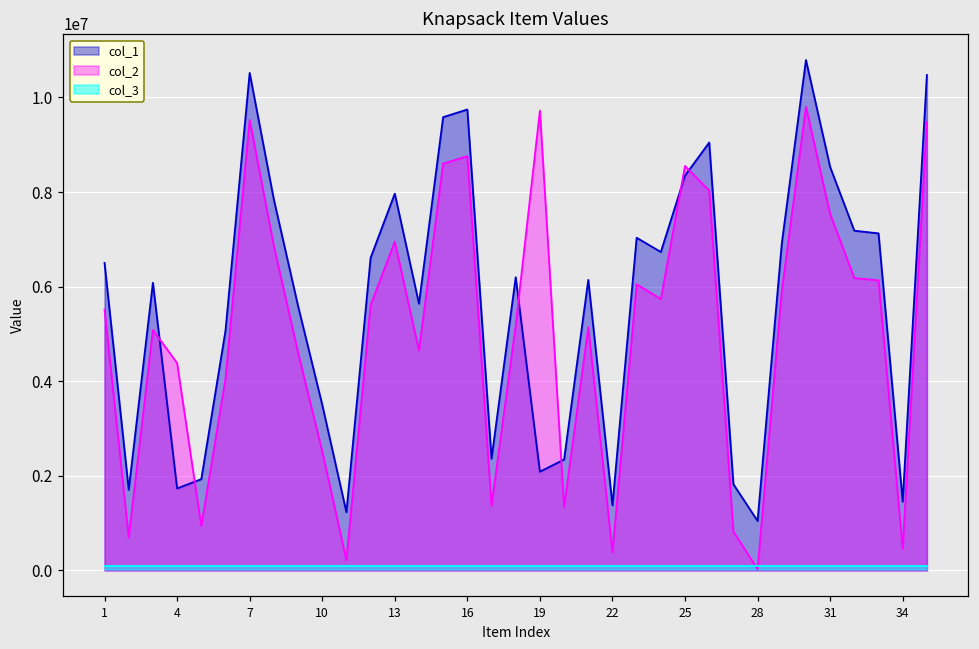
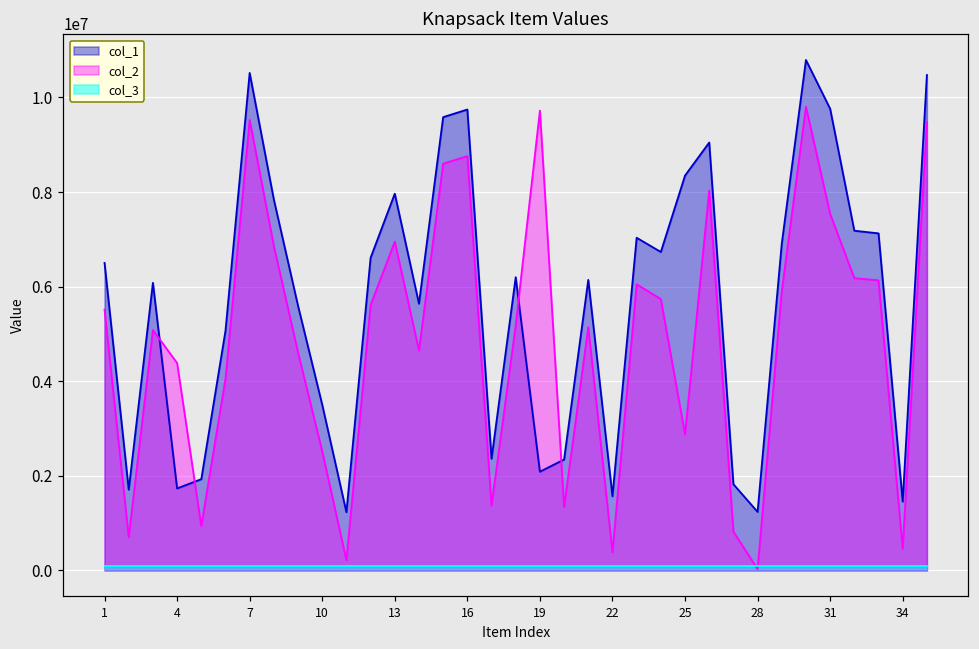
col_1, 22: 1400000 -> 1600000
col_2, 25: 8600000 -> 2900000
col_1, 28: 1000000 -> 1200000
col_1, 31: 8500000 -> 9800000
